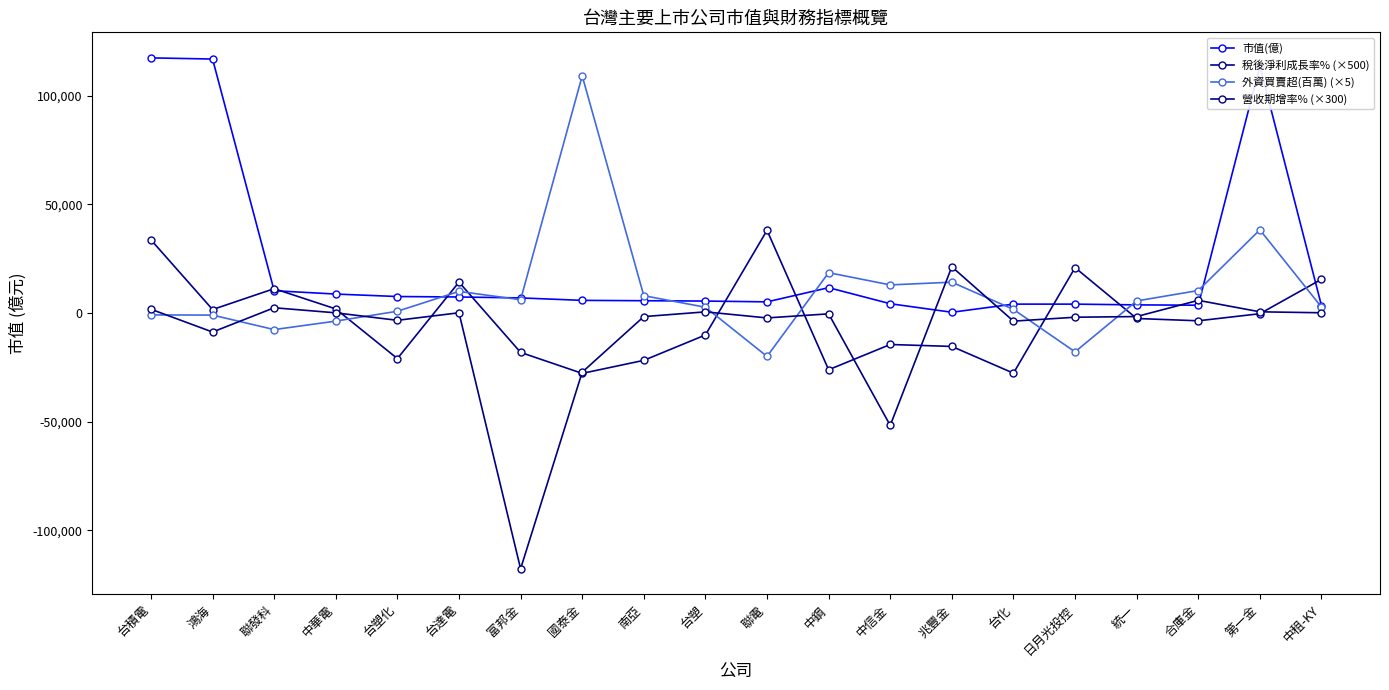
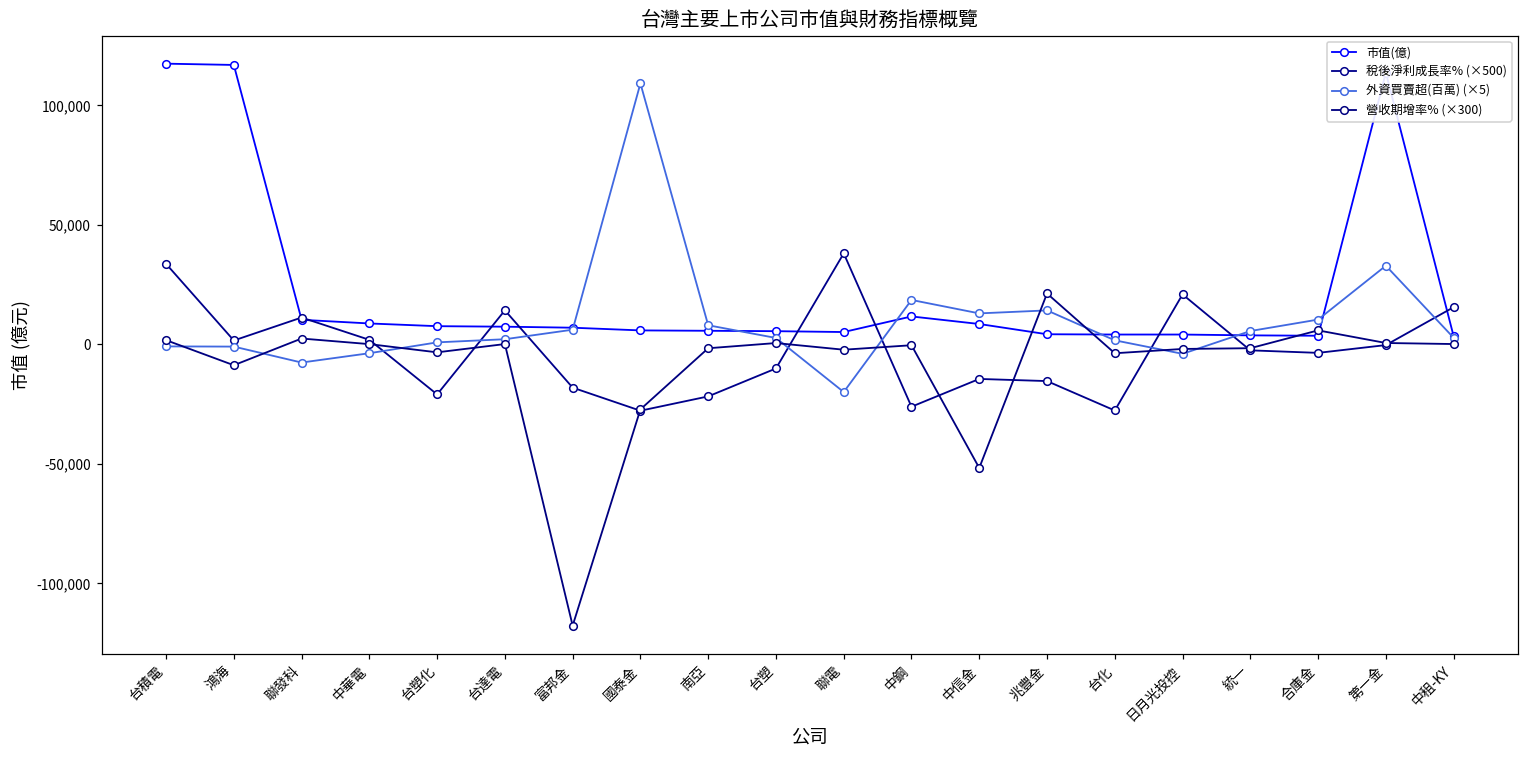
外資買賣超(百萬) (×5), 台達電: 10,000 -> 2,000
市值(億), 中信金: 4,000 -> 9,000
市值(億), 兆豐金: 0 -> 4,000
外資買賣超(百萬) (×5), 日月光投控: -18,000 -> -4,000
外資買賣超(百萬) (×5), 第一金: 38,000 -> 33,000
